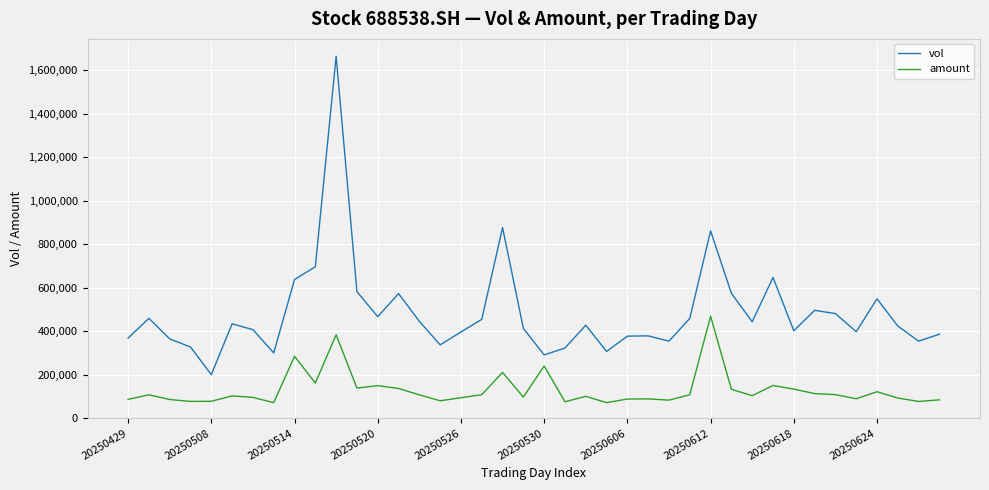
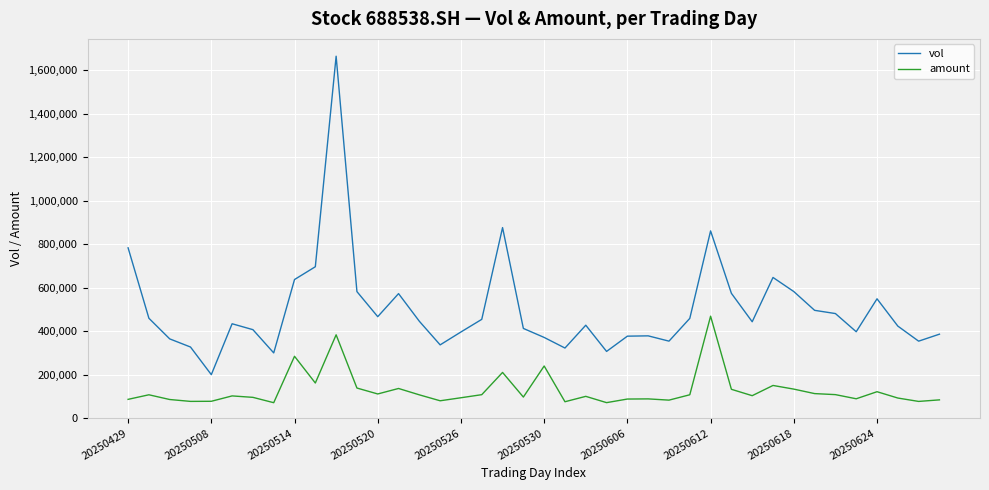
vol, 20250429: 370,000 -> 780,000
amount, 20250520: 150,000 -> 110,000
vol, 20250530: 290,000 -> 370,000
vol, 20250618: 400,000 -> 580,000
